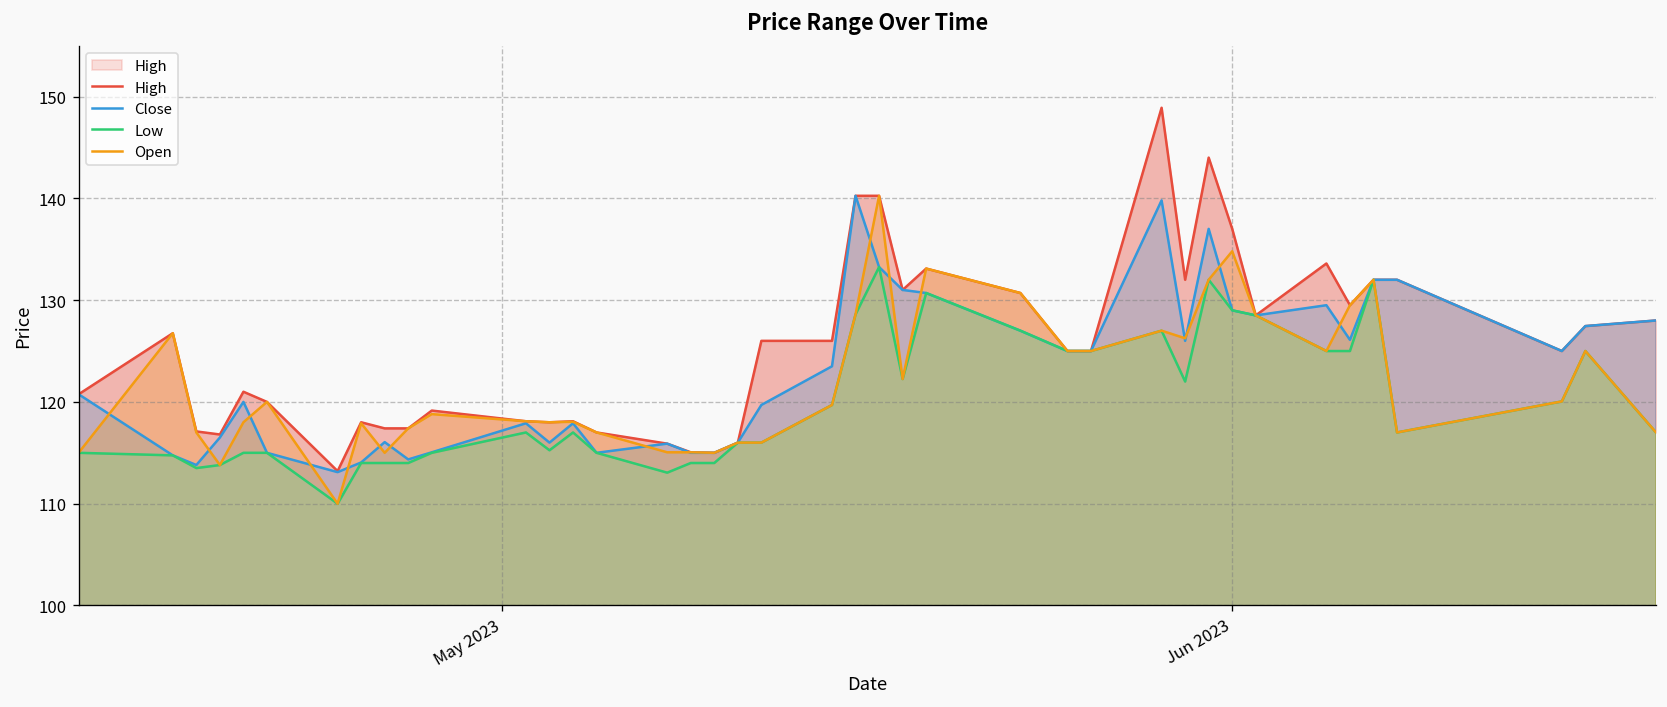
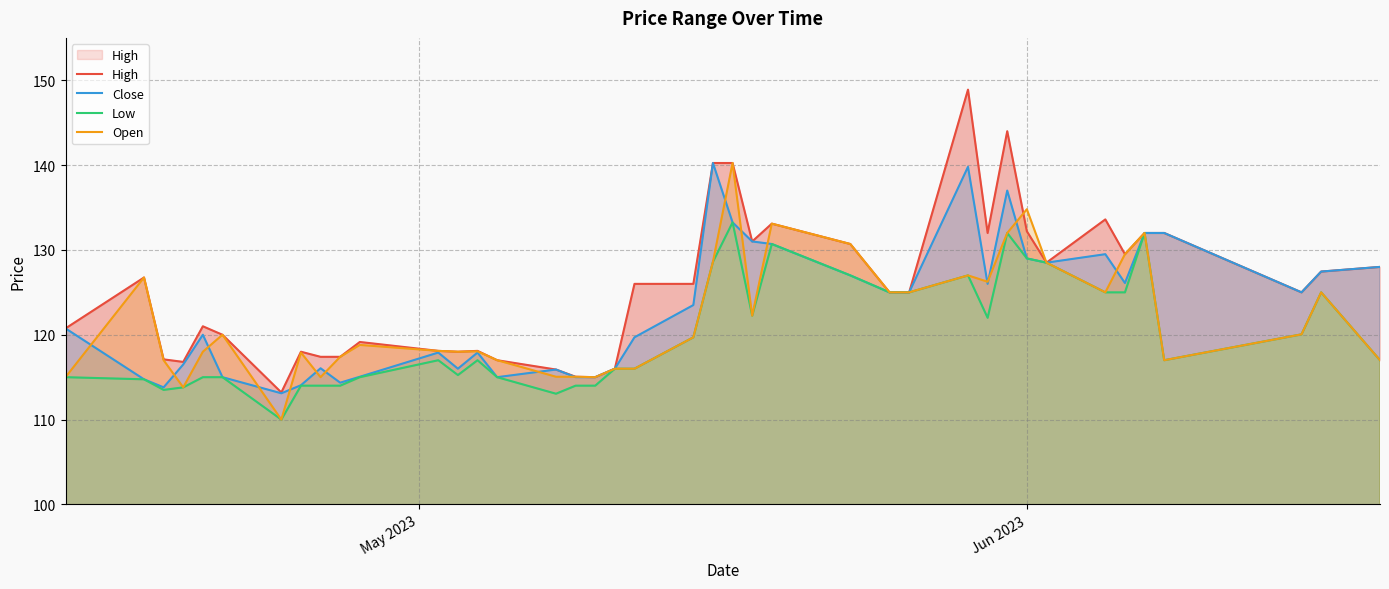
High, Jun 2023: 137 -> 132
